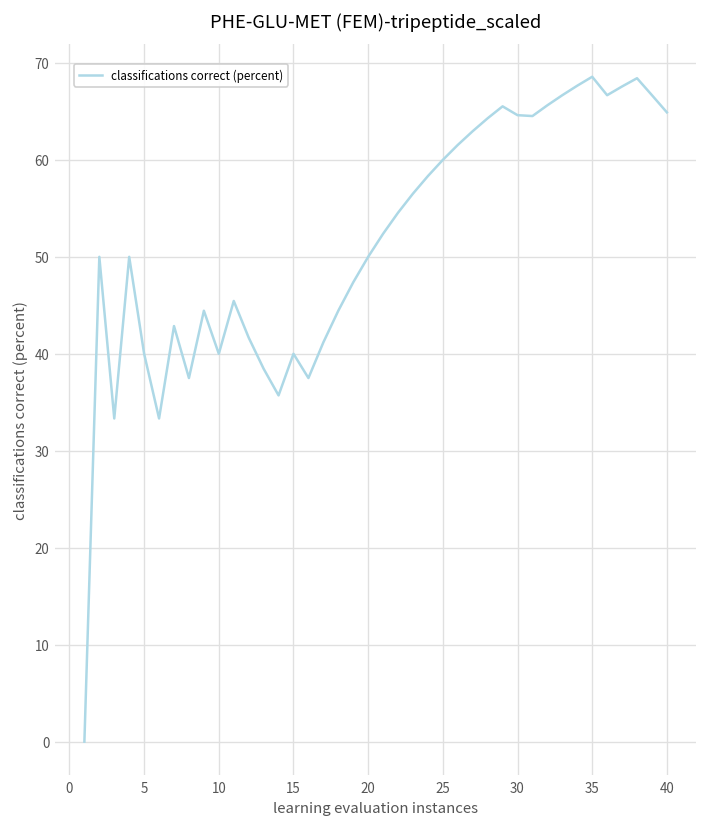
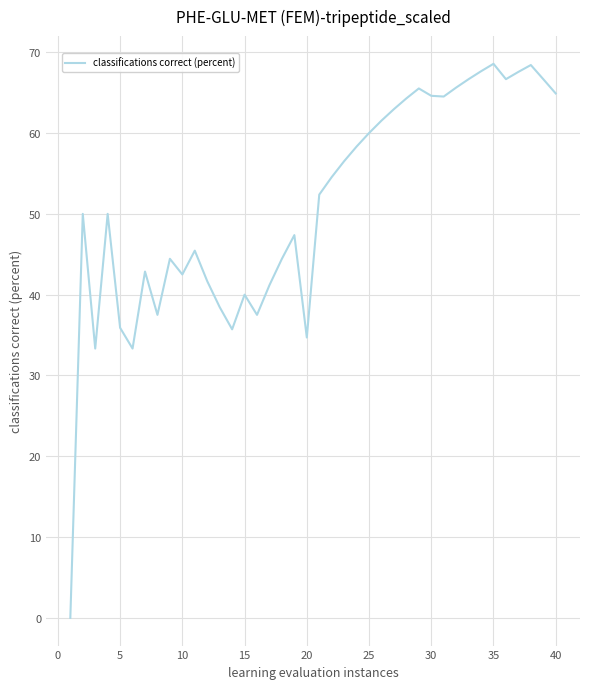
5: 40 -> 36
10: 40 -> 43
20: 50 -> 35
